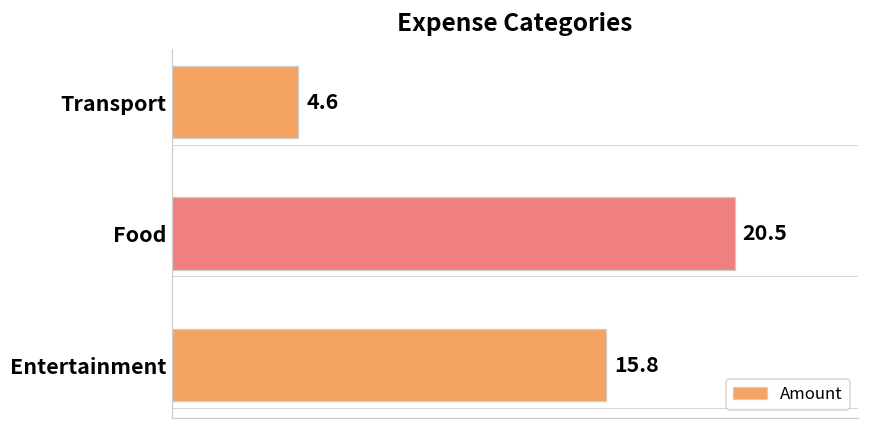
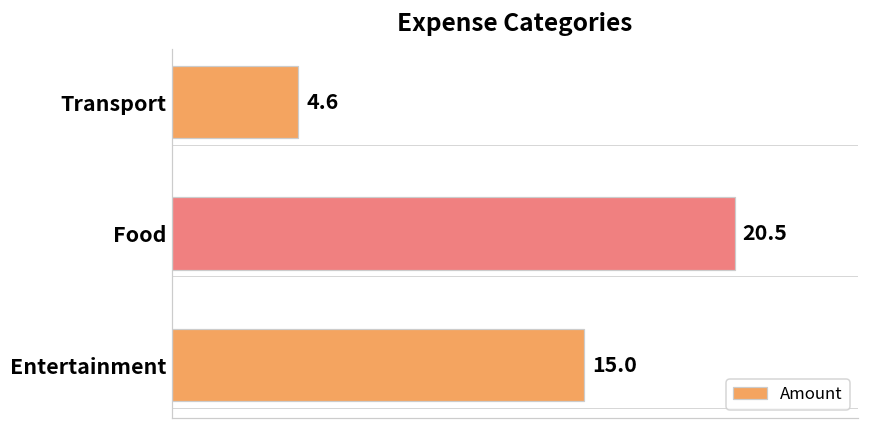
Entertainment: 15.8 -> 15.0
